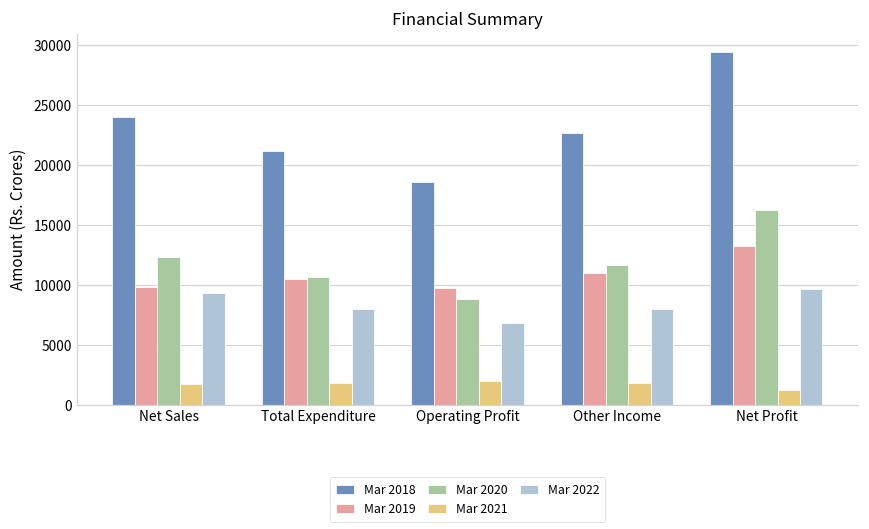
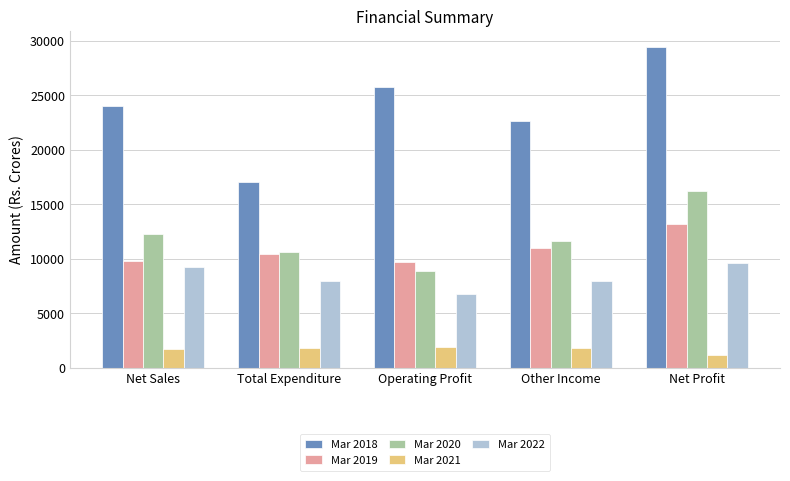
Mar 2018, Total Expenditure: 21100 -> 17100
Mar 2018, Operating Profit: 18600 -> 25700
